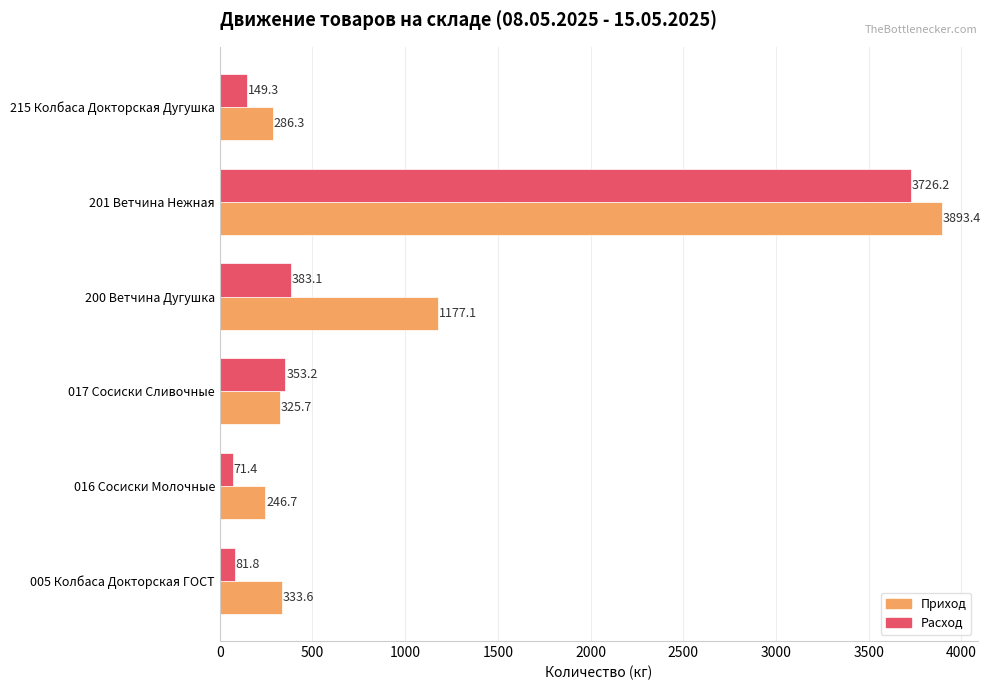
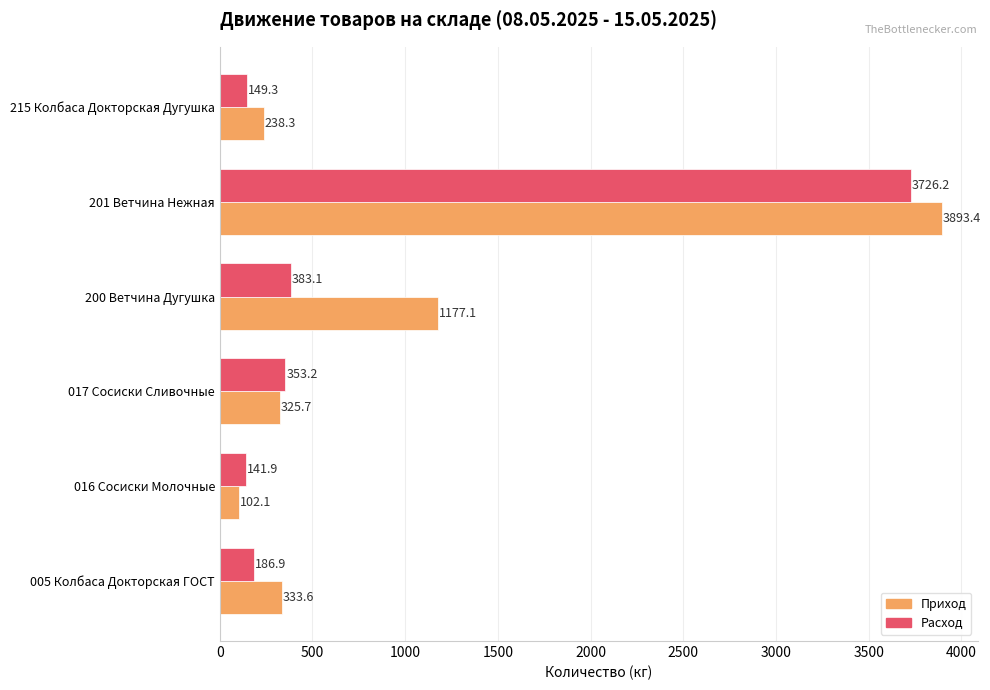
Приход, 215 Колбаса Докторская Дугушка: 286.3 -> 238.3
Расход, 016 Сосиски Молочные: 71.4 -> 141.9
Приход, 016 Сосиски Молочные: 246.7 -> 102.1
Расход, 005 Колбаса Докторская ГОСТ: 81.8 -> 186.9
